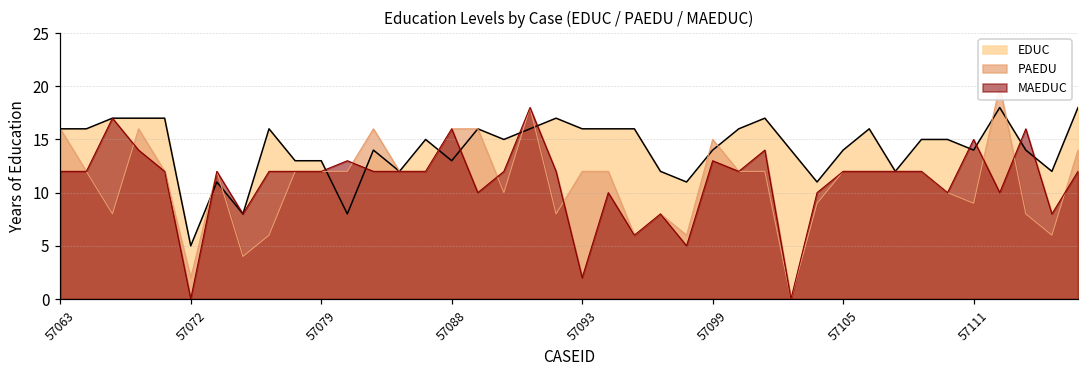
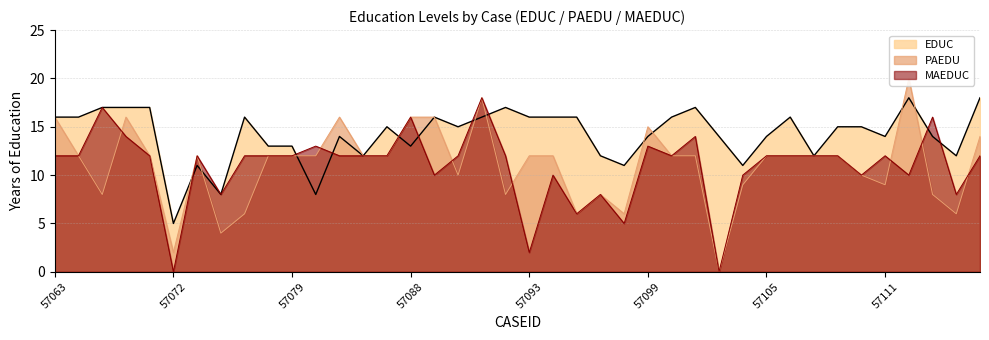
MAEDUC, 57111: 15 -> 12
